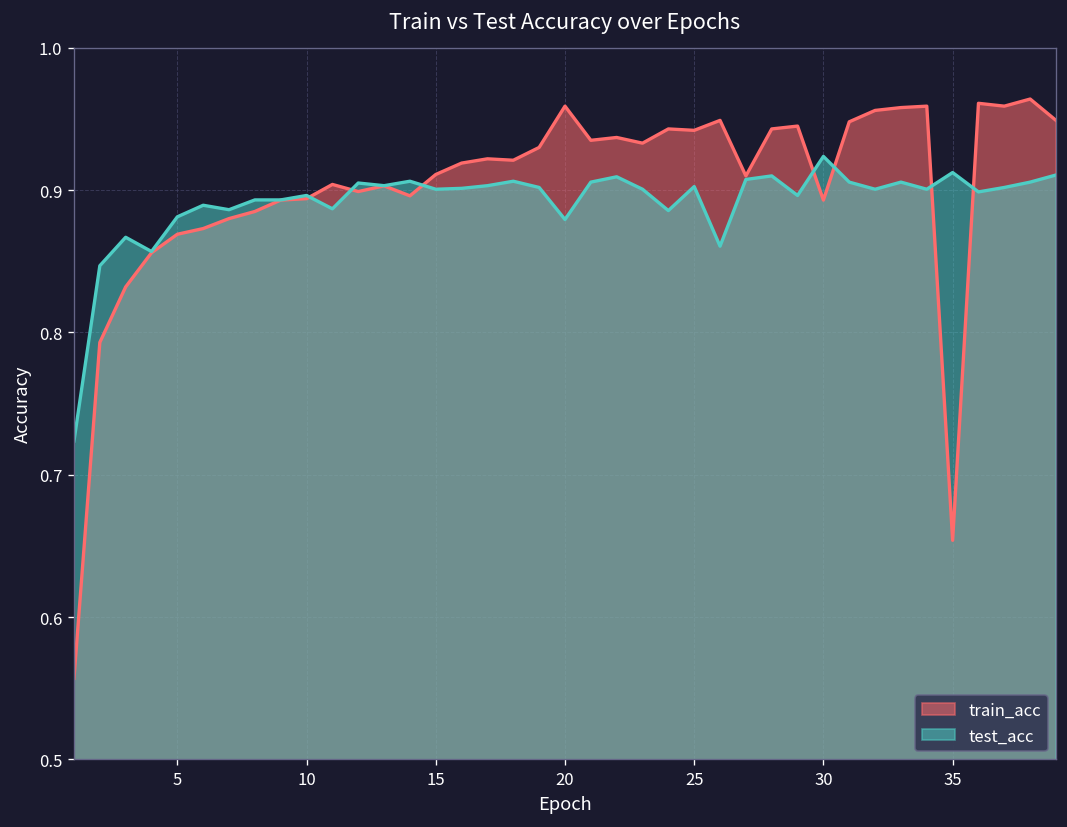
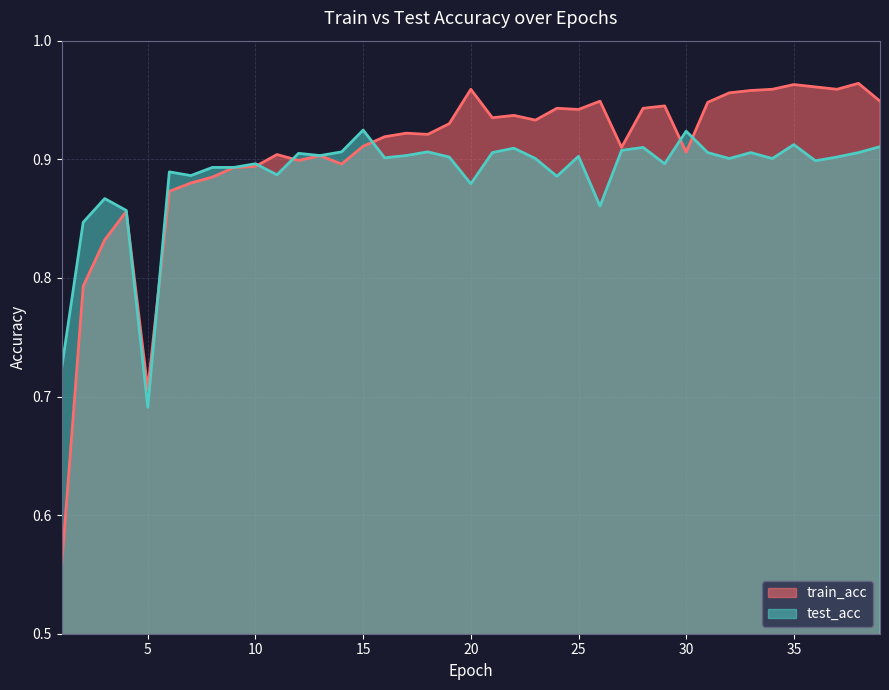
train_acc, 5: 0.869 -> 0.706
test_acc, 5: 0.881 -> 0.691
test_acc, 15: 0.901 -> 0.925
train_acc, 30: 0.893 -> 0.906
train_acc, 35: 0.654 -> 0.963
